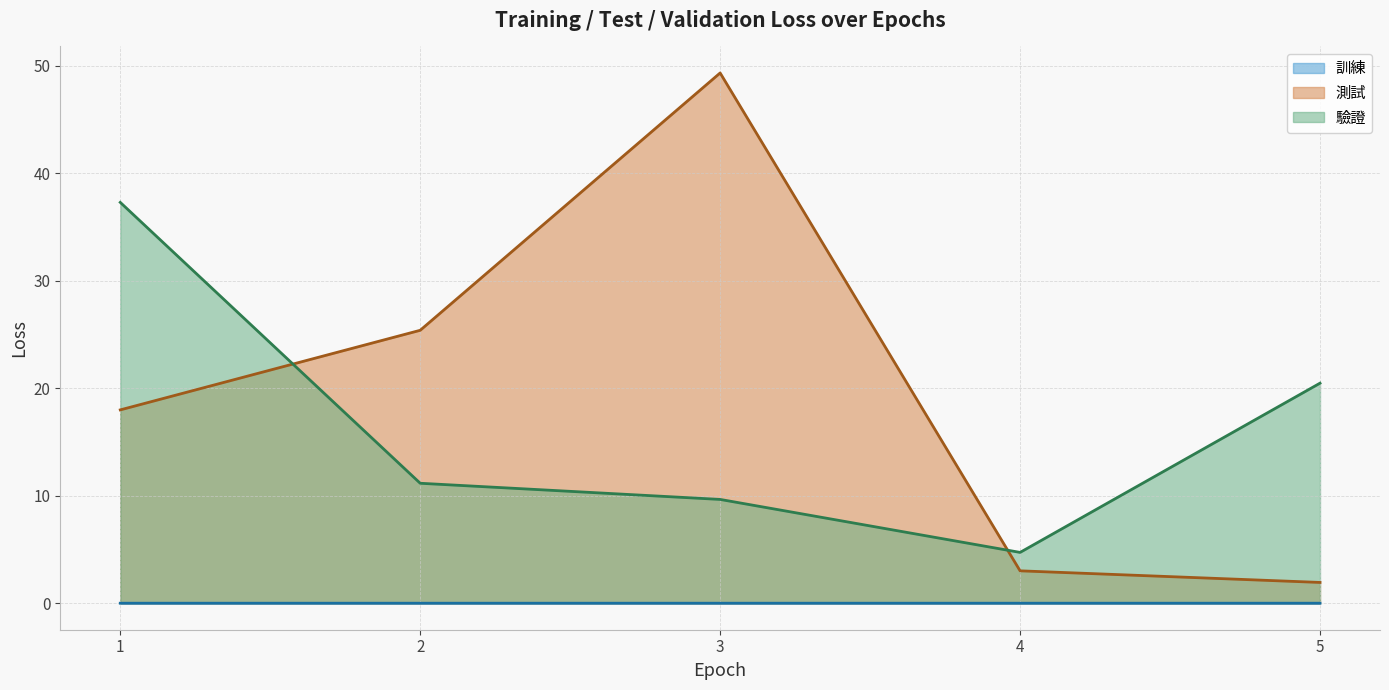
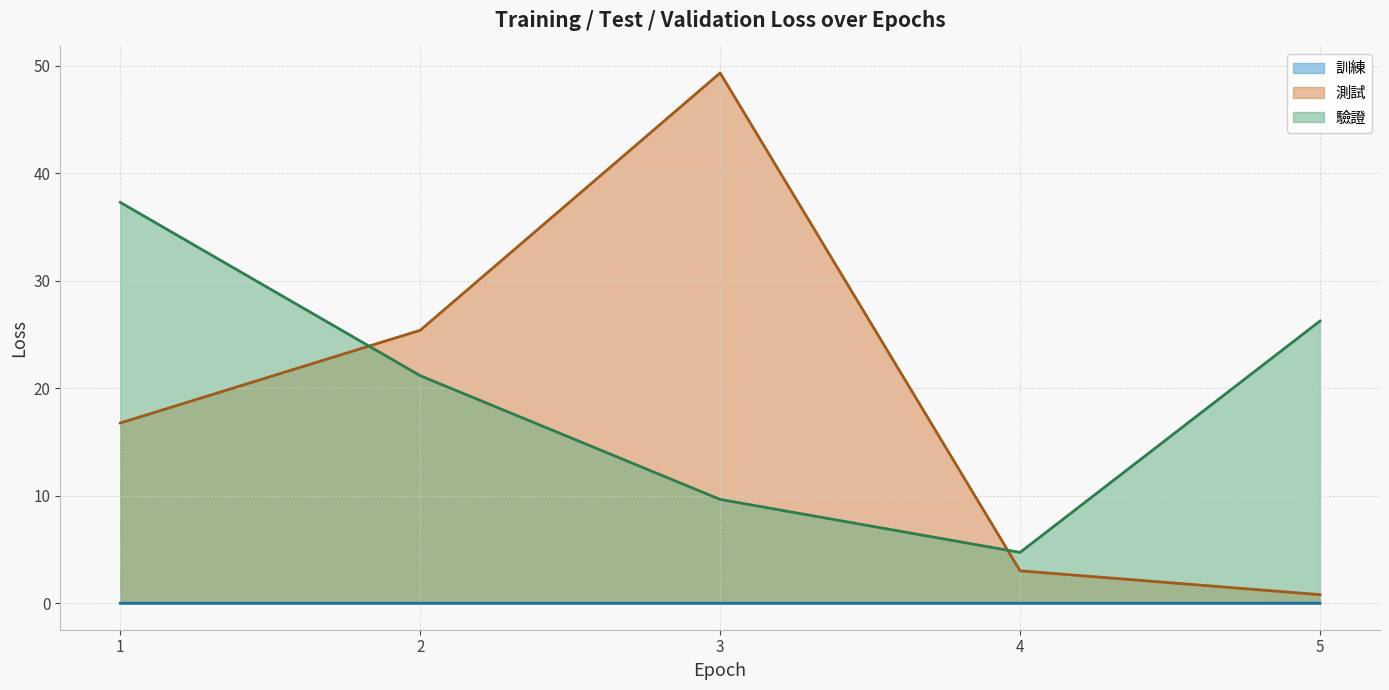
測試, 1: 18.0 -> 16.8
驗證, 2: 11.2 -> 21.2
測試, 5: 1.9 -> 0.8
驗證, 5: 20.5 -> 26.2
